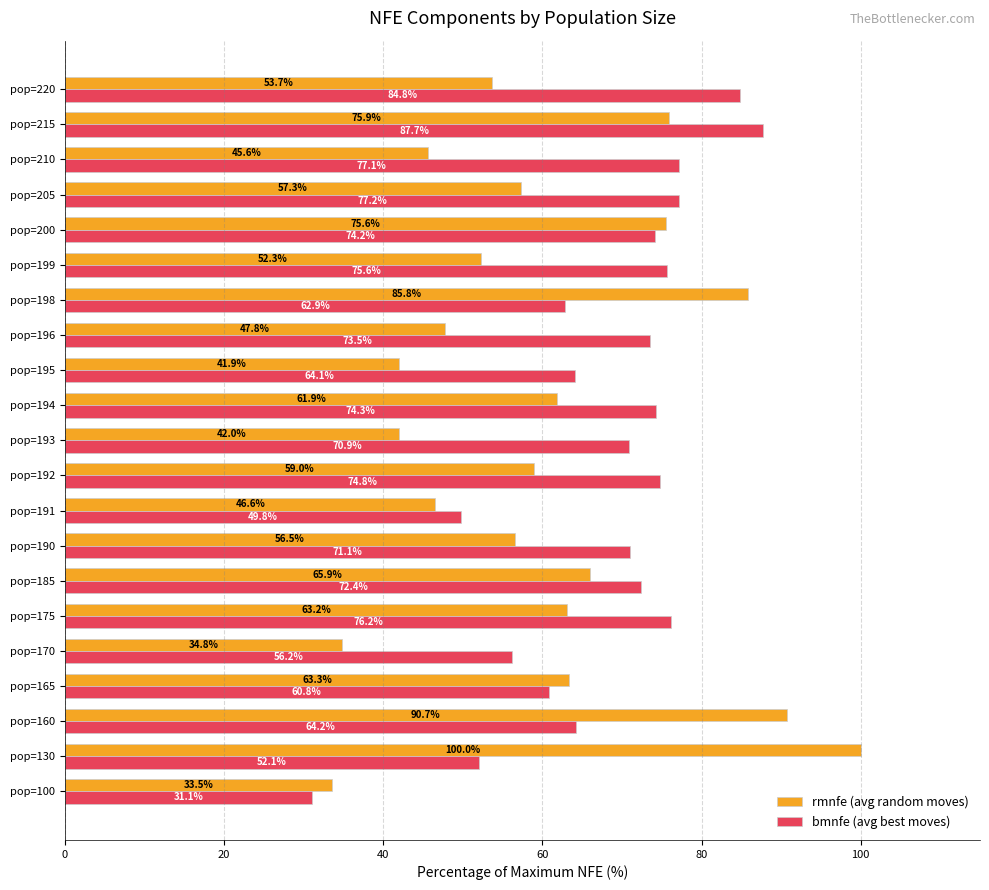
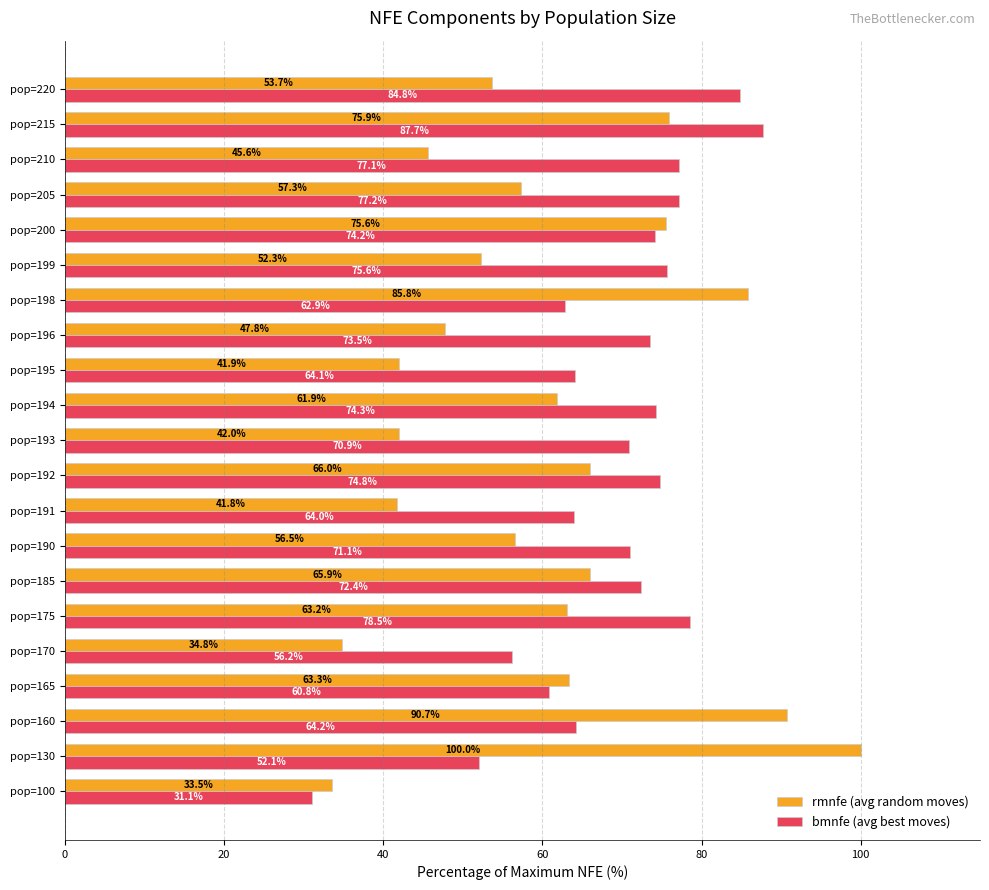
rmnfe (avg random moves), pop=192: 59.0% -> 66.0%
rmnfe (avg random moves), pop=191: 46.6% -> 41.8%
bmnfe (avg best moves), pop=191: 49.8% -> 64.0%
bmnfe (avg best moves), pop=175: 76.2% -> 78.5%
